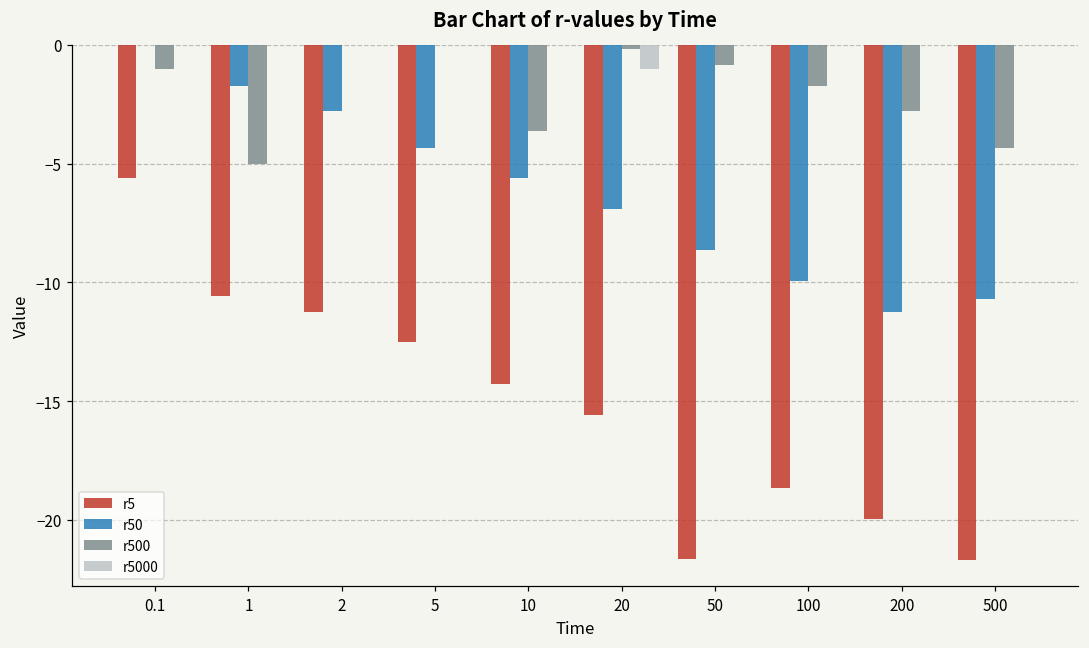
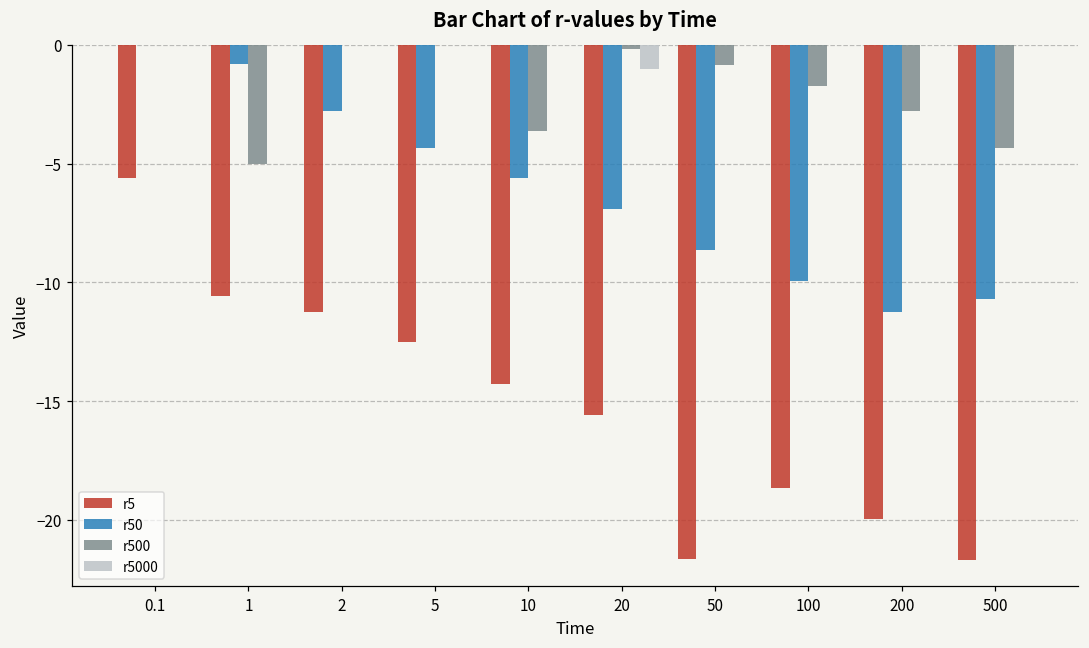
r500, 0.1: -1 -> 0
r50, 1: -1.7 -> -0.8
